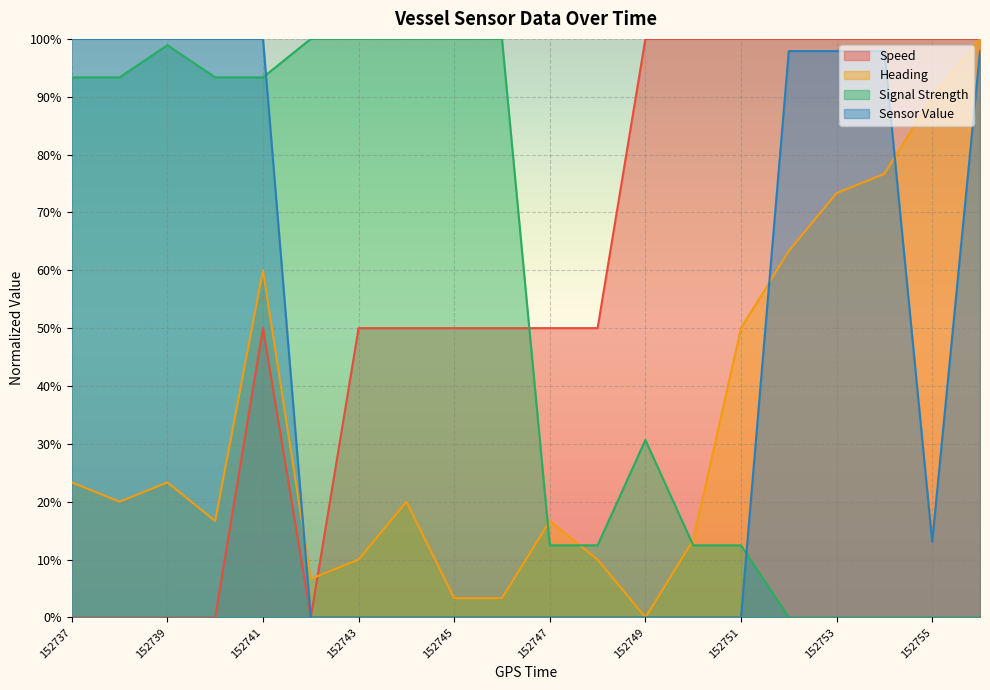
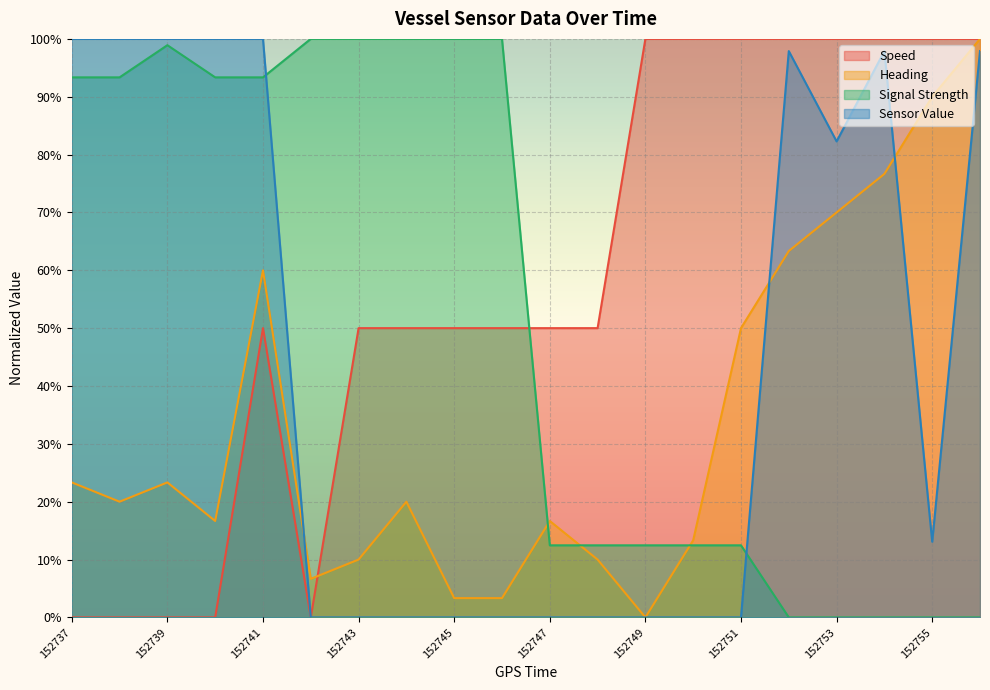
Signal Strength, 152749: 31% -> 12%
Heading, 152753: 73% -> 70%
Sensor Value, 152753: 98% -> 82%
